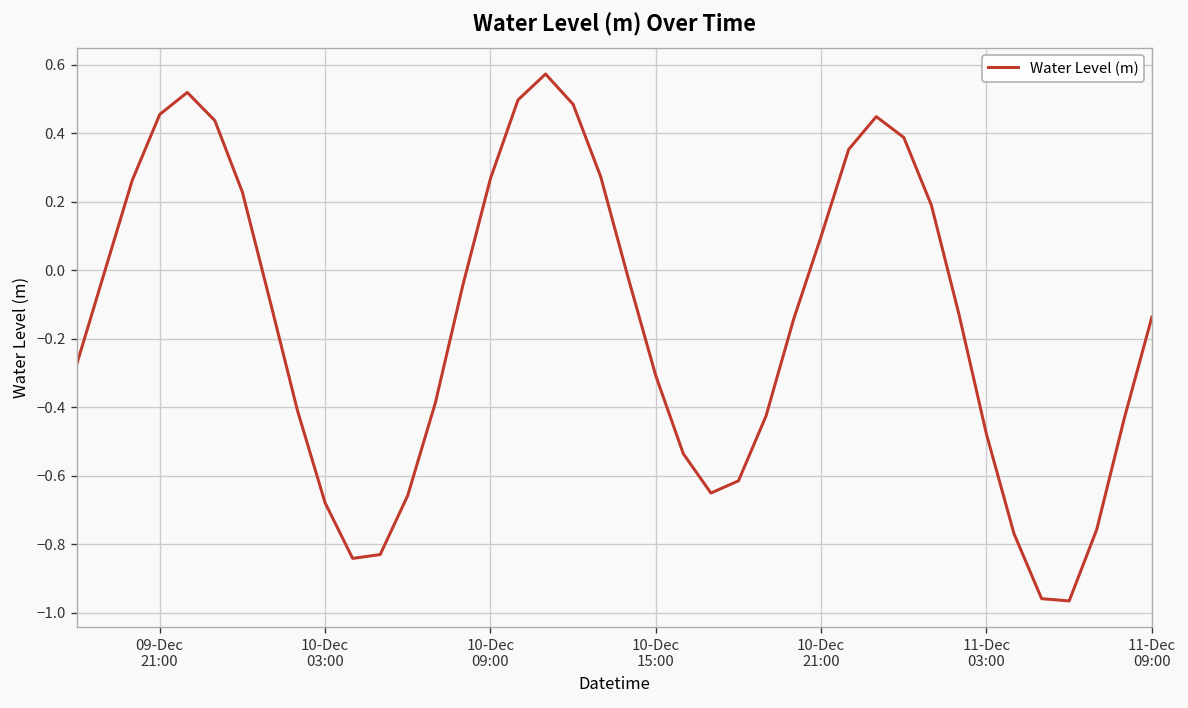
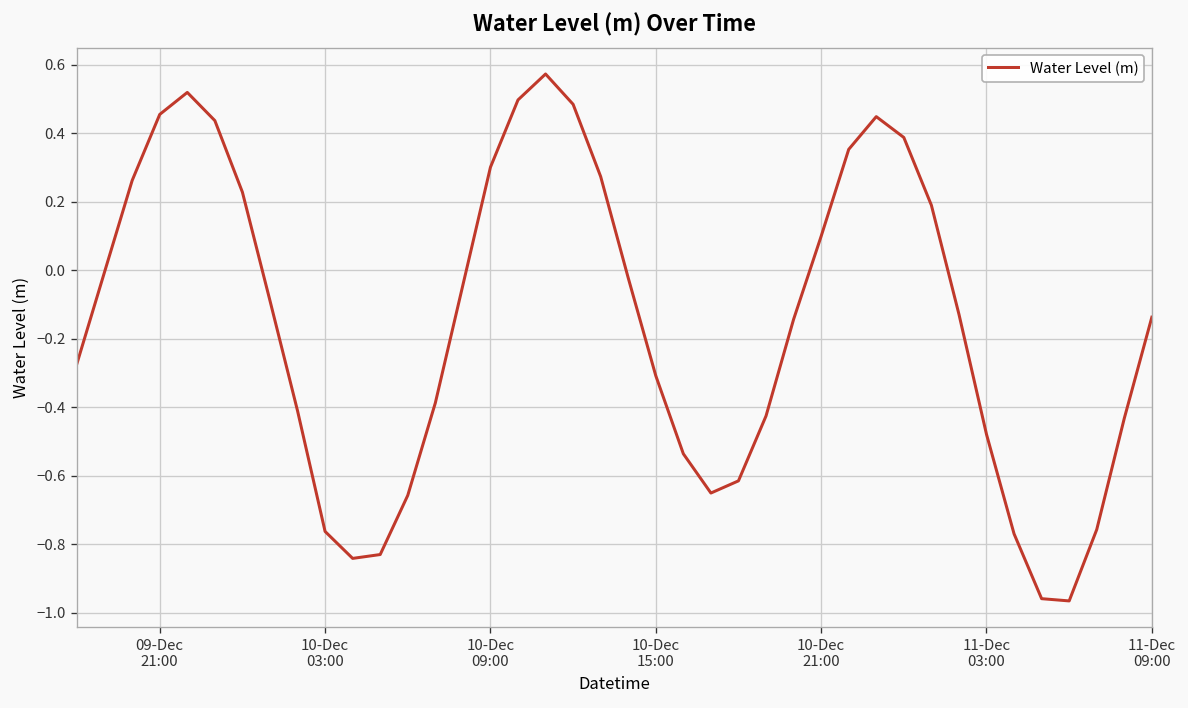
10-Dec 03:00: -0.68 -> -0.76
10-Dec 09:00: 0.27 -> 0.30
